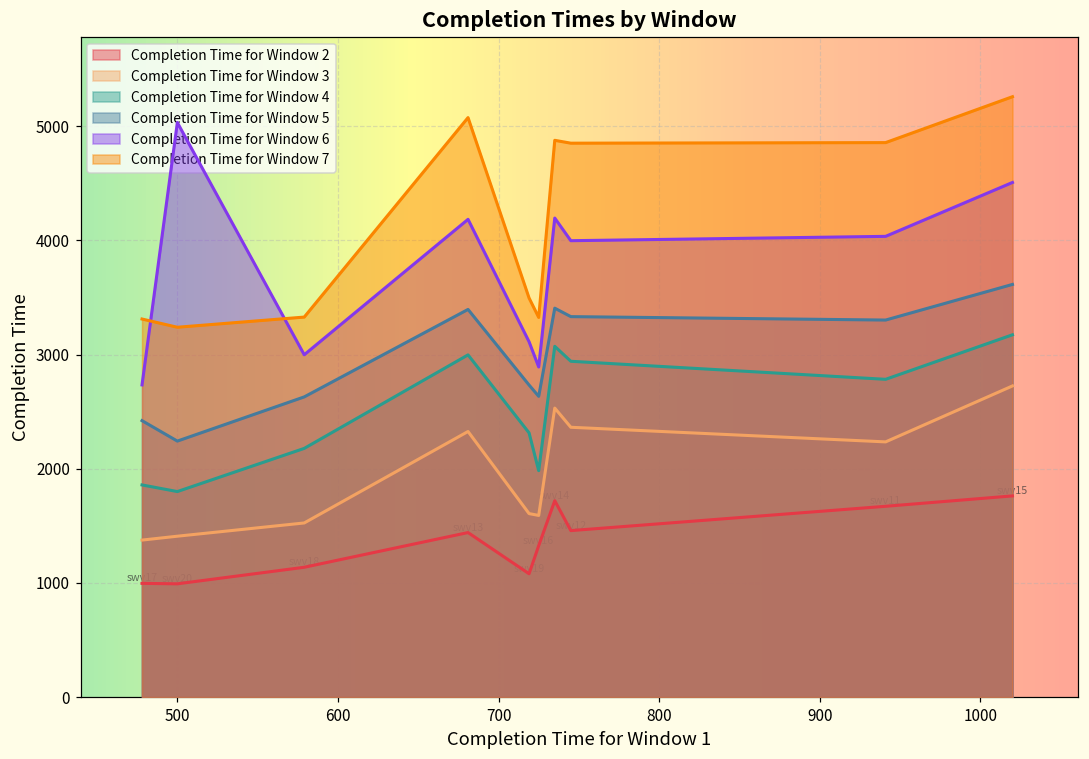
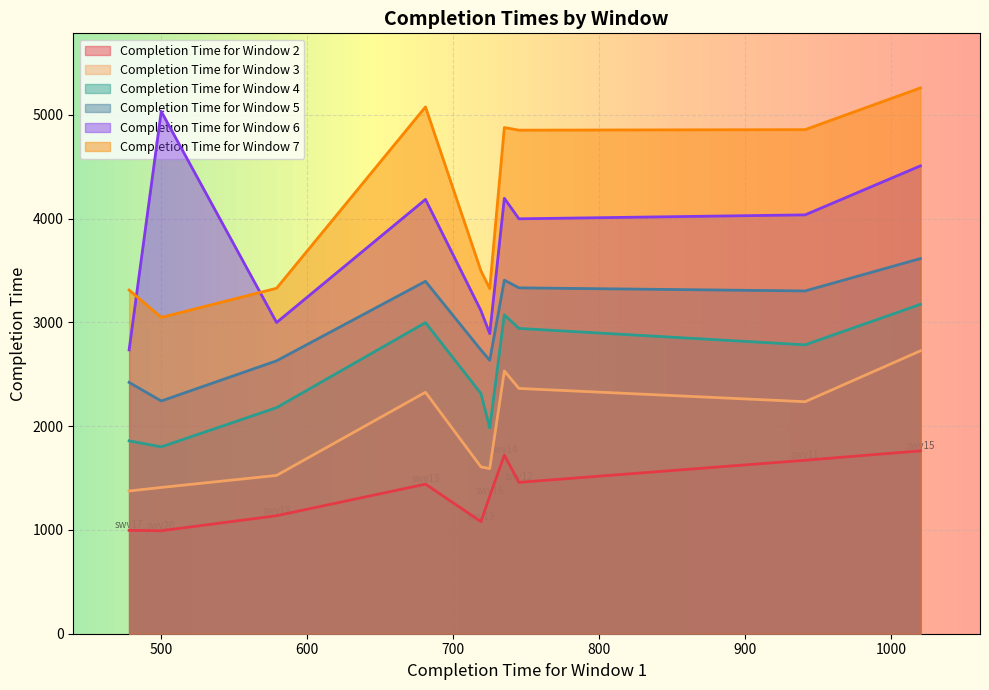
Completion Time for Window 7, 500: 3240 -> 3050
